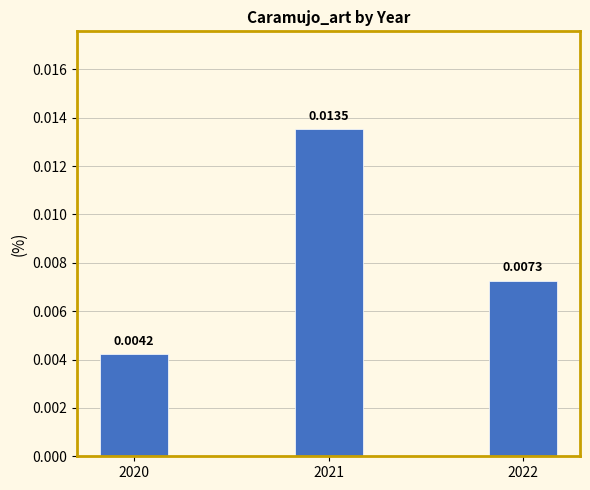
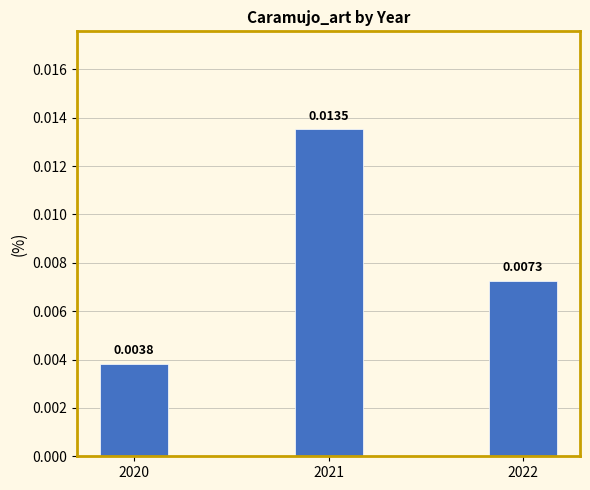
2020: 0.0042 -> 0.0038
